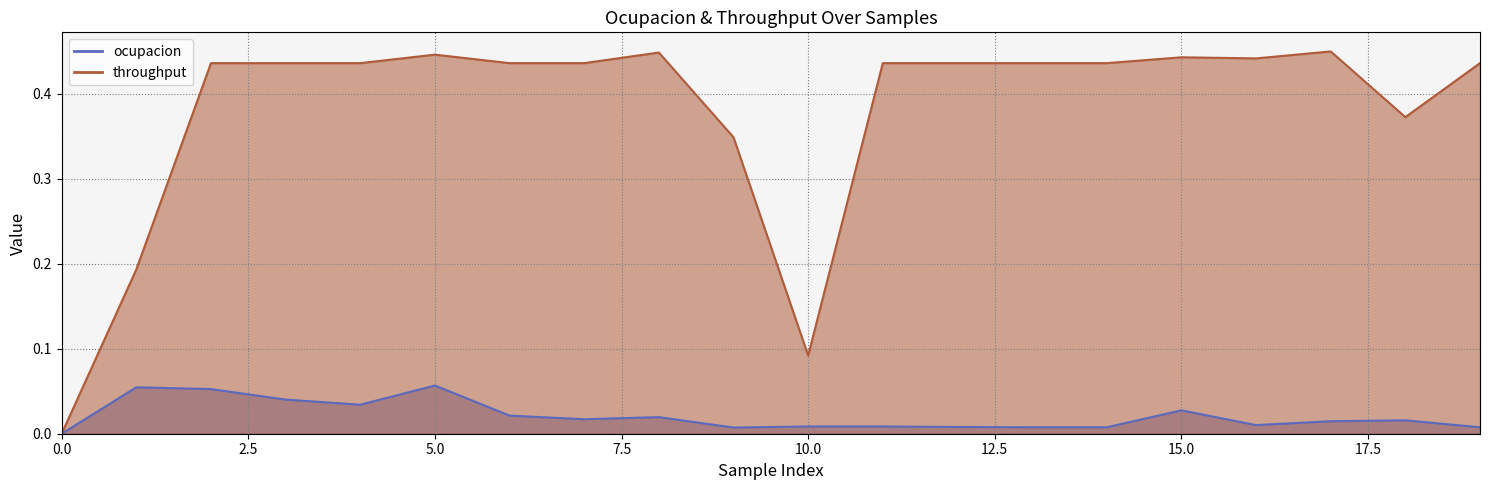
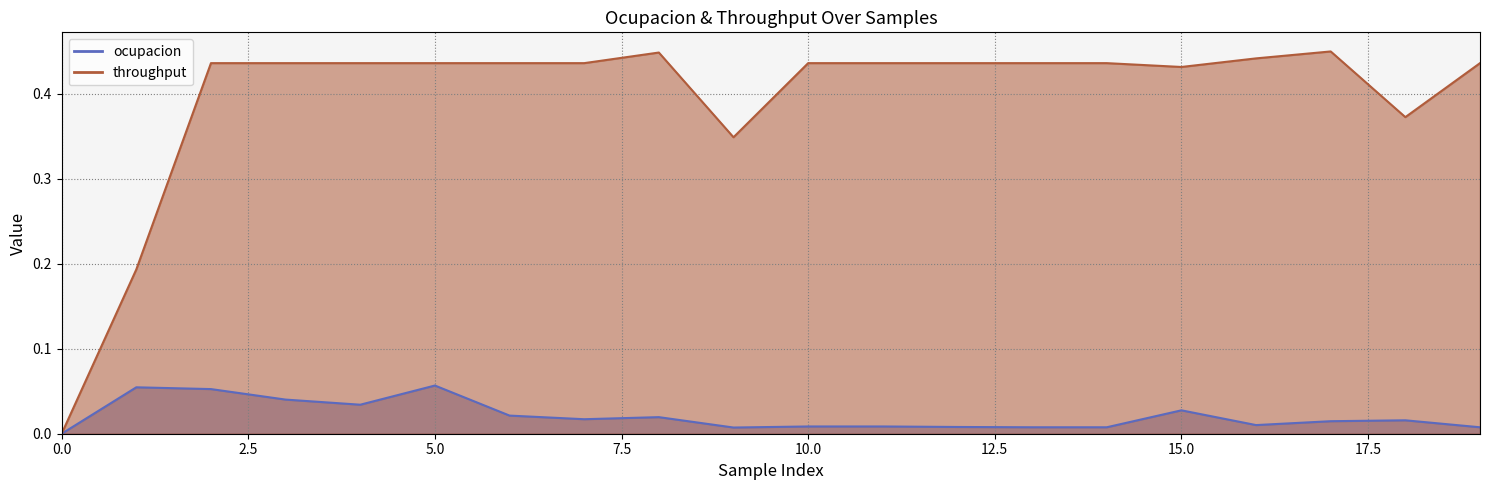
throughput, 5.0: 0.45 -> 0.44
throughput, 10.0: 0.09 -> 0.44
throughput, 15.0: 0.44 -> 0.43
